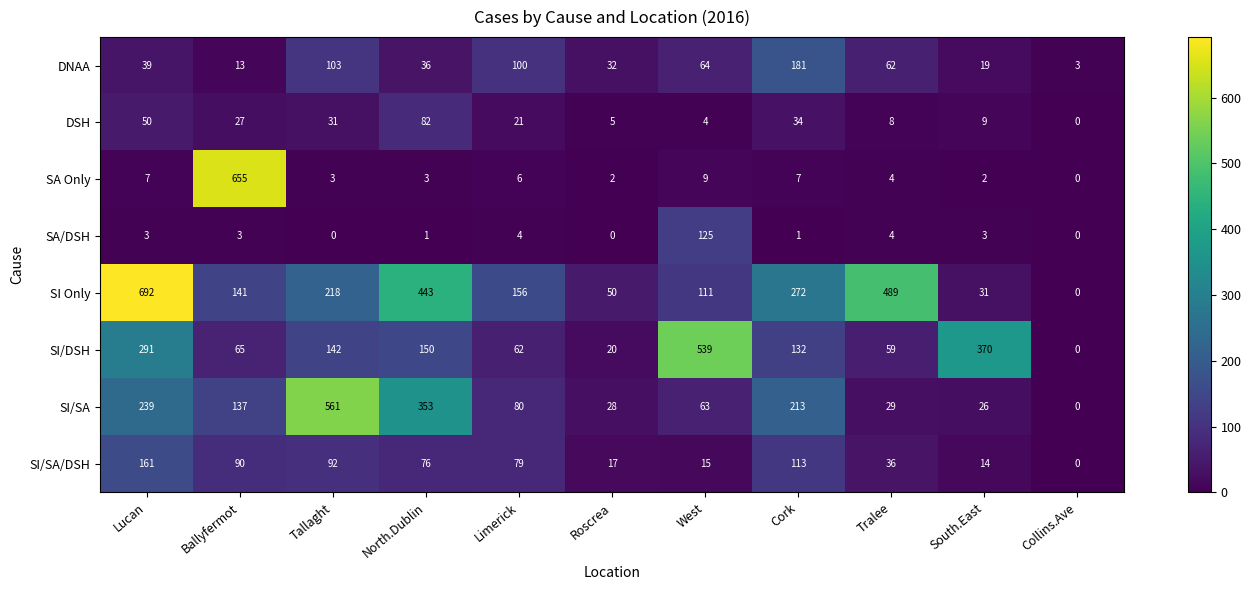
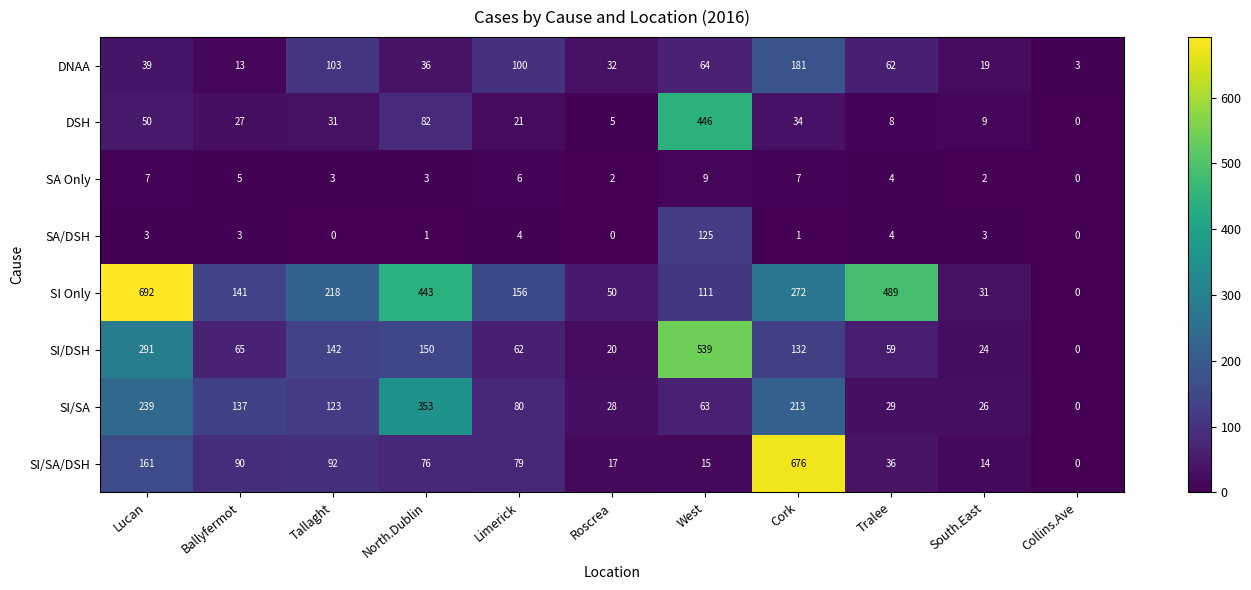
DSH, West: 4 -> 446
SA Only, Ballyfermot: 655 -> 5
SI/DSH, South.East: 370 -> 24
SI/SA, Tallaght: 561 -> 123
SI/SA/DSH, Cork: 113 -> 676
